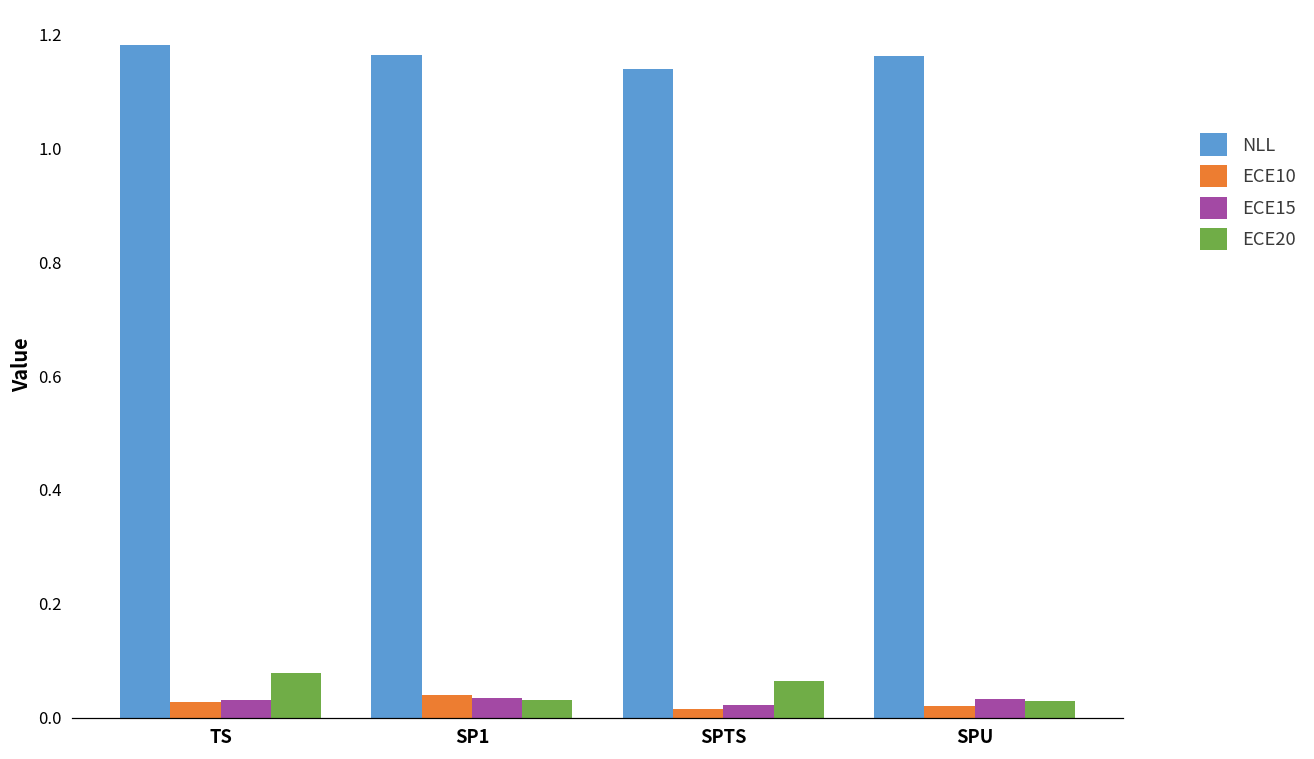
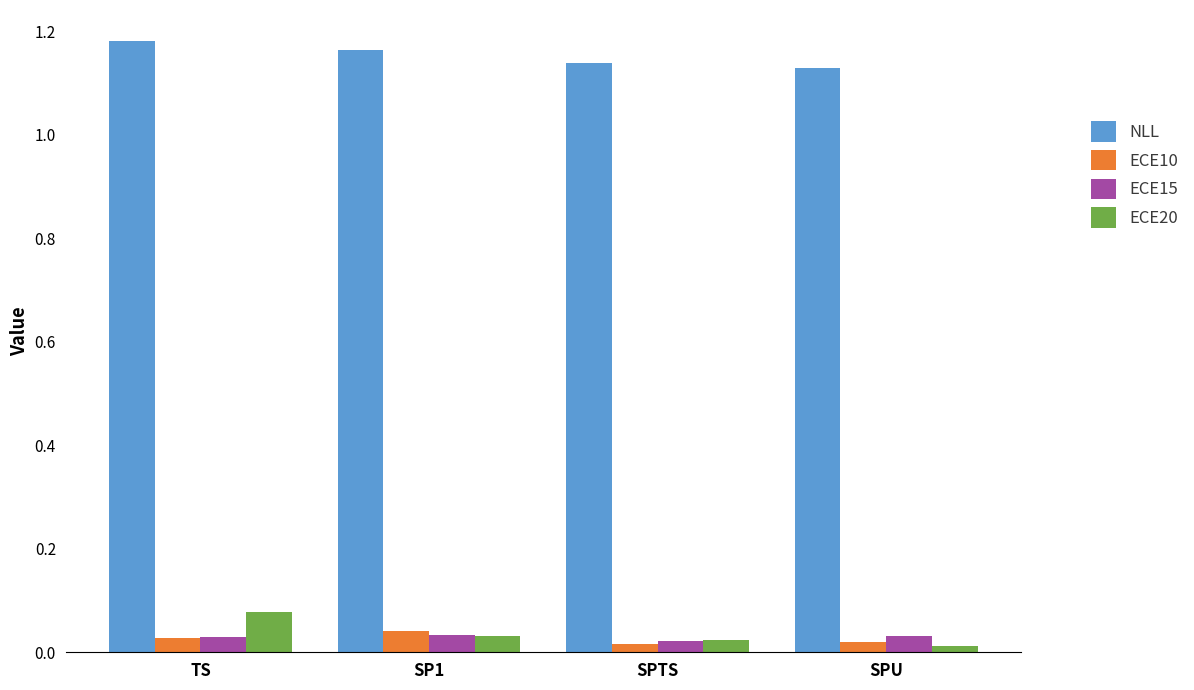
ECE20, SPTS: 0.06 -> 0.02
NLL, SPU: 1.16 -> 1.13
ECE20, SPU: 0.03 -> 0.01
